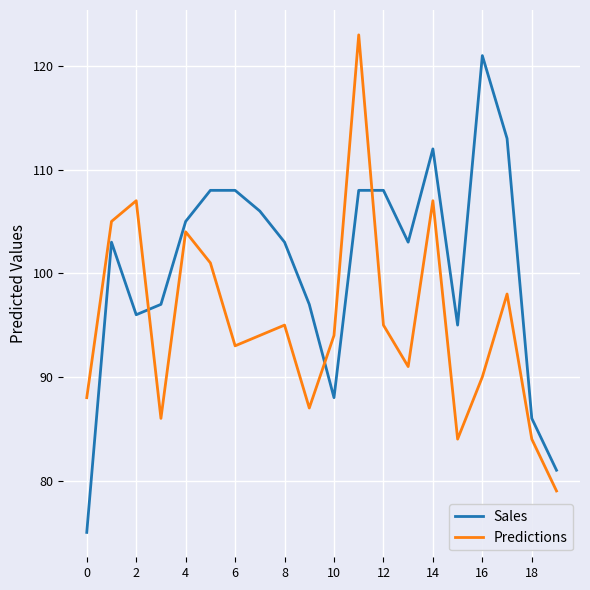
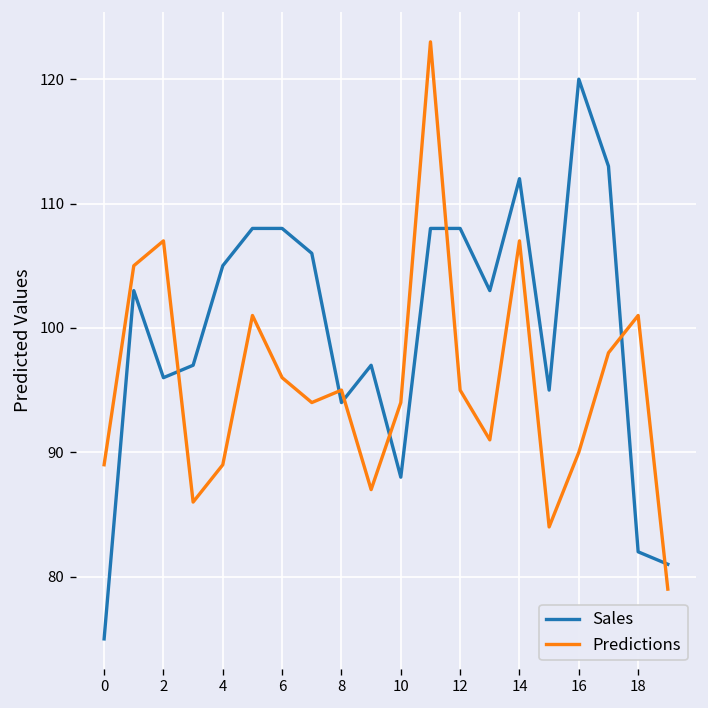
Predictions, 0: 88 -> 89
Predictions, 4: 104 -> 89
Predictions, 6: 93 -> 96
Sales, 8: 103 -> 94
Sales, 16: 121 -> 120
Sales, 18: 86 -> 82
Predictions, 18: 84 -> 101
